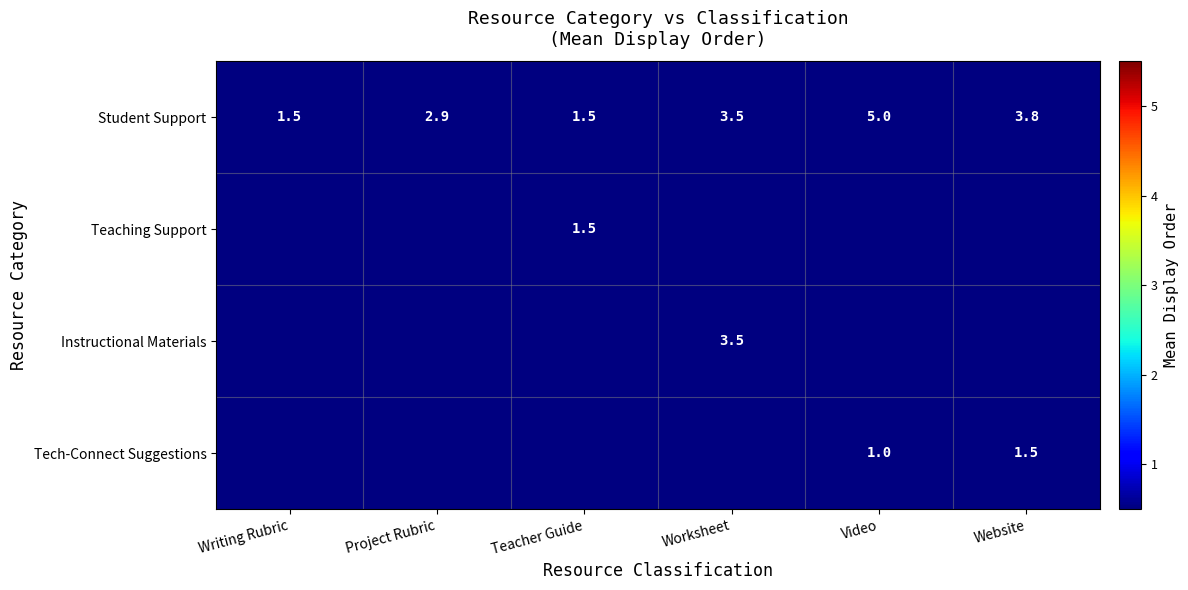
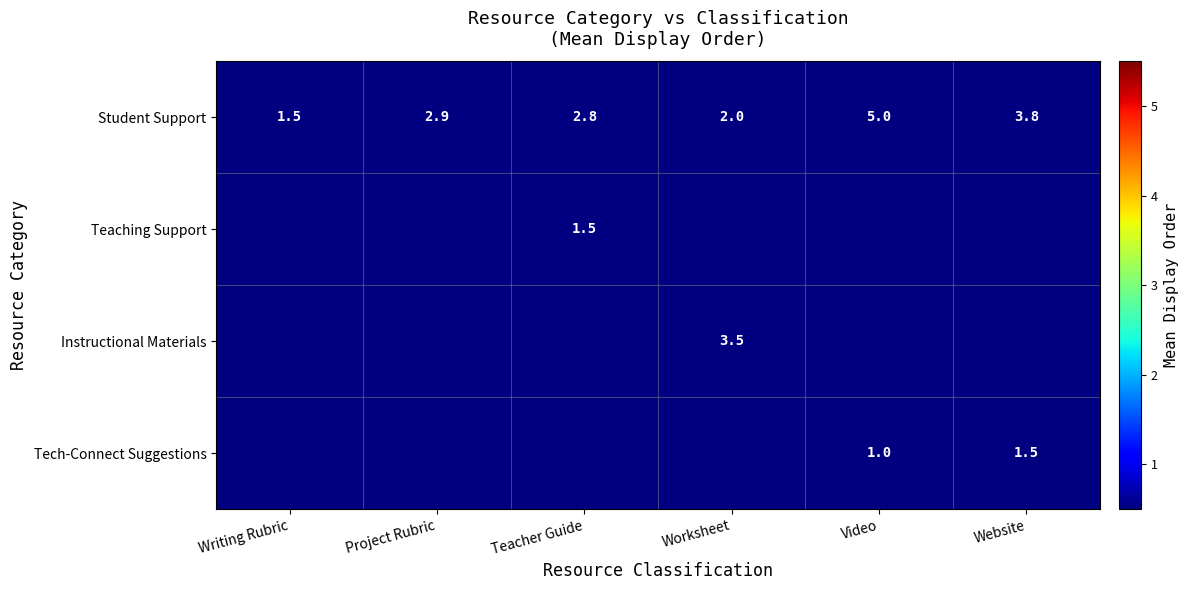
Student Support, Teacher Guide: 1.5 -> 2.8
Student Support, Worksheet: 3.5 -> 2.0
